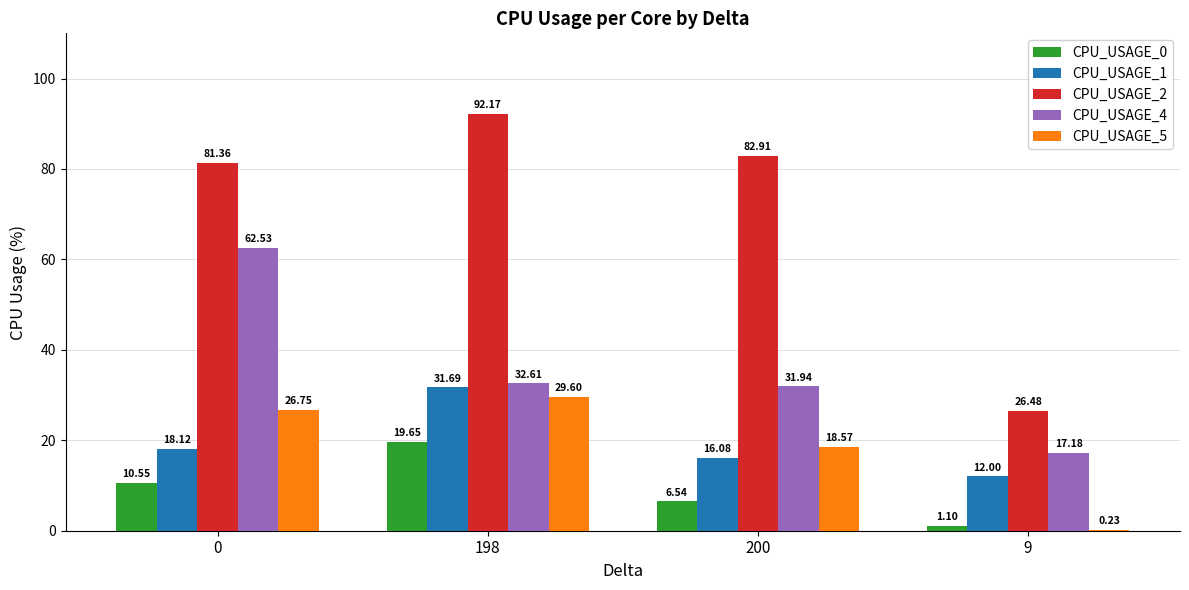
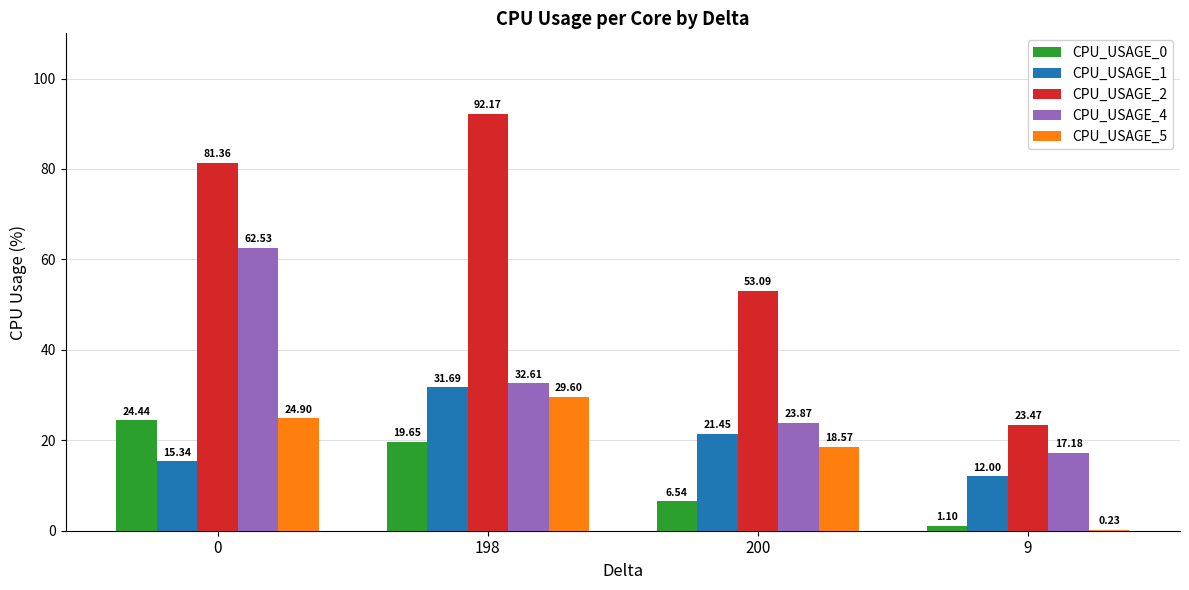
CPU_USAGE_0, 0: 10.55 -> 24.44
CPU_USAGE_1, 0: 18.12 -> 15.34
CPU_USAGE_5, 0: 26.75 -> 24.90
CPU_USAGE_1, 200: 16.08 -> 21.45
CPU_USAGE_2, 200: 82.91 -> 53.09
CPU_USAGE_4, 200: 31.94 -> 23.87
CPU_USAGE_2, 9: 26.48 -> 23.47
